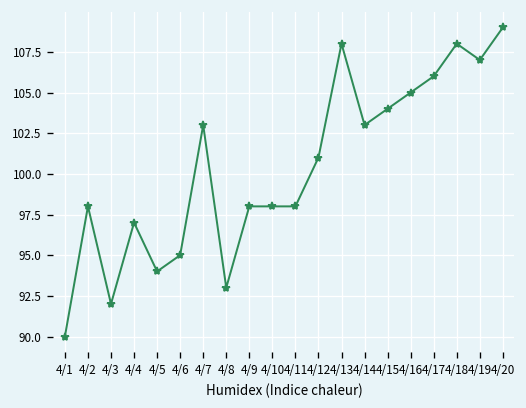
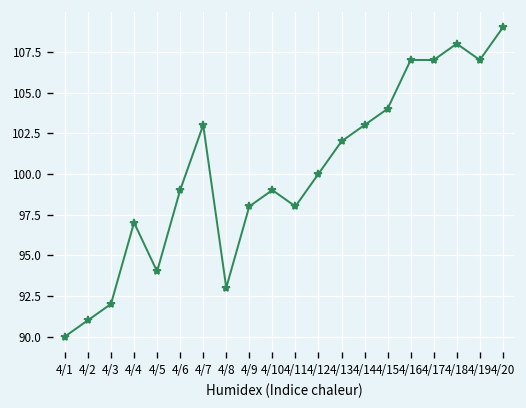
4/2: 98 -> 91
4/6: 95 -> 99
4/10: 98 -> 99
4/12: 101 -> 100
4/13: 108 -> 102
4/16: 105 -> 107
4/17: 106 -> 107
